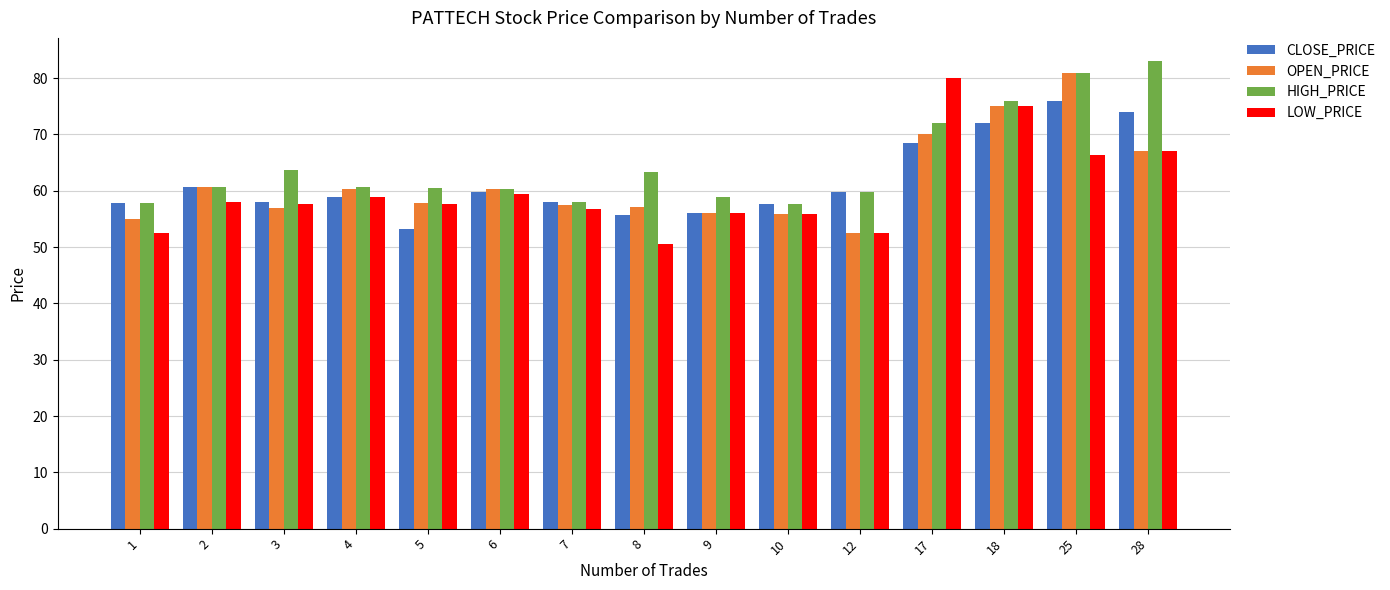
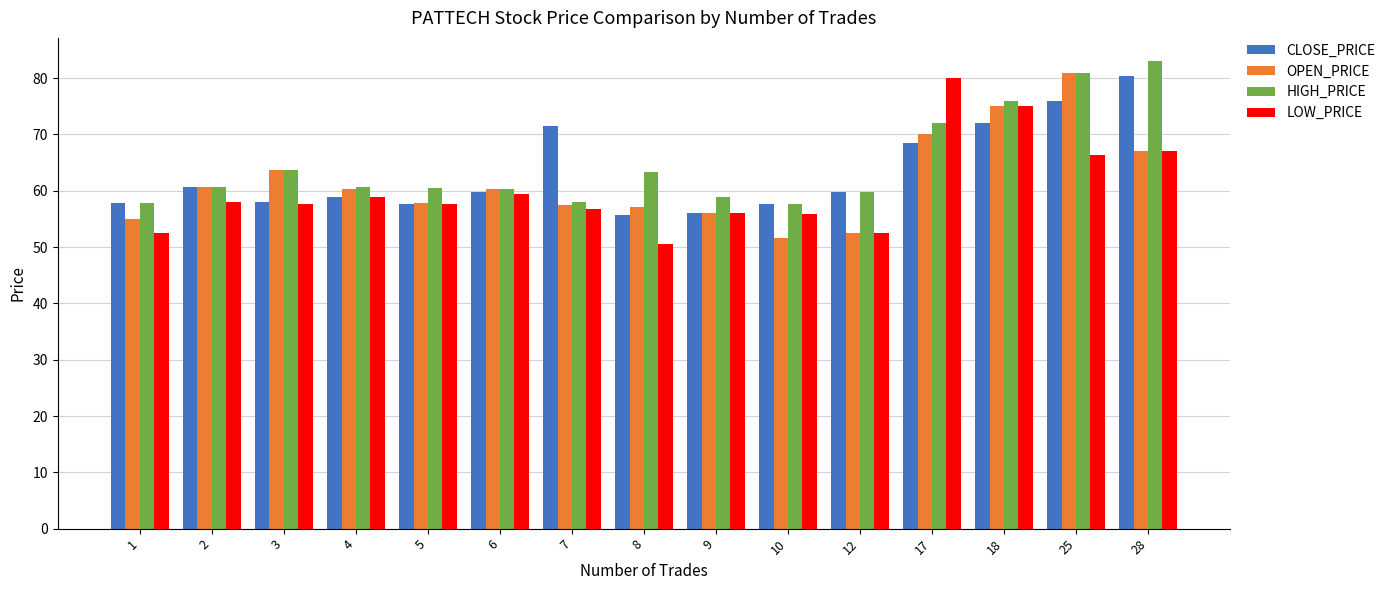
OPEN_PRICE, 3: 57 -> 64
CLOSE_PRICE, 5: 53 -> 58
CLOSE_PRICE, 7: 58 -> 72
OPEN_PRICE, 10: 56 -> 52
CLOSE_PRICE, 28: 74 -> 80
